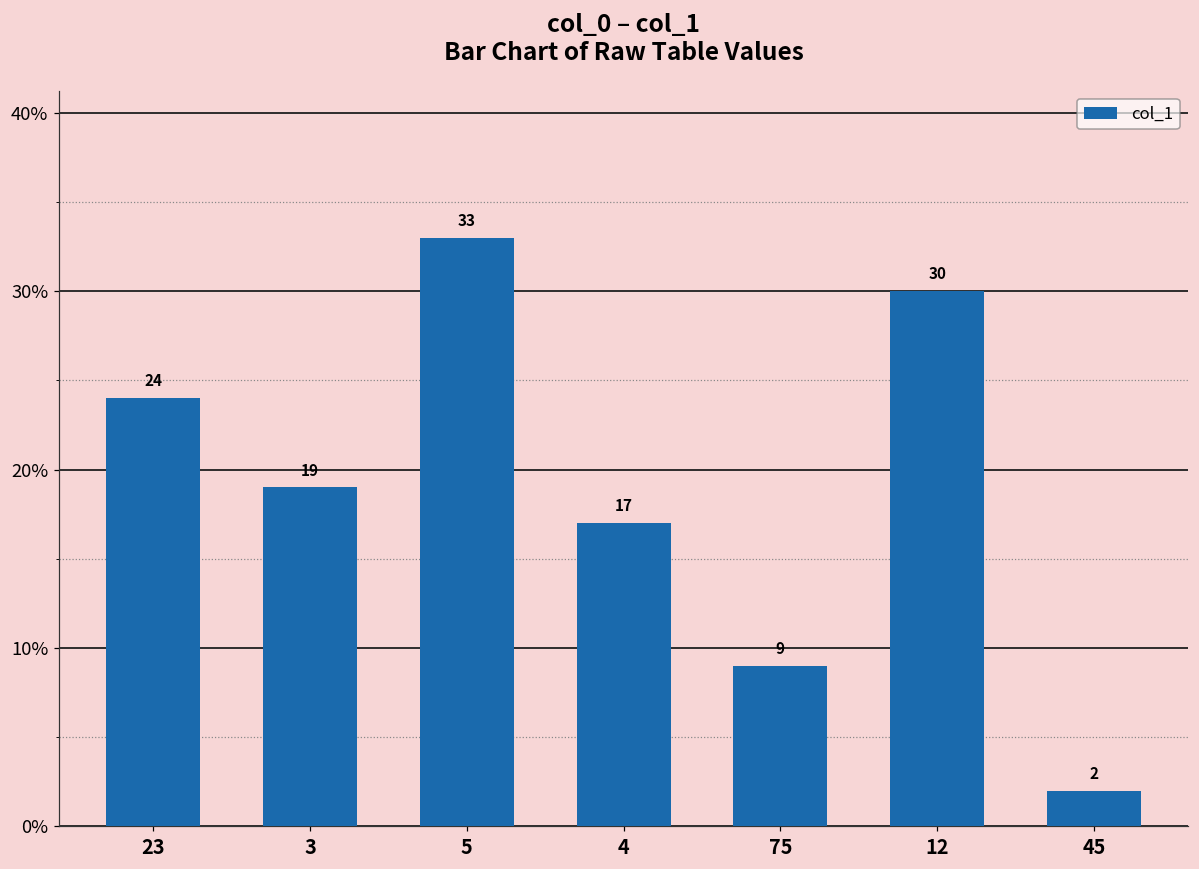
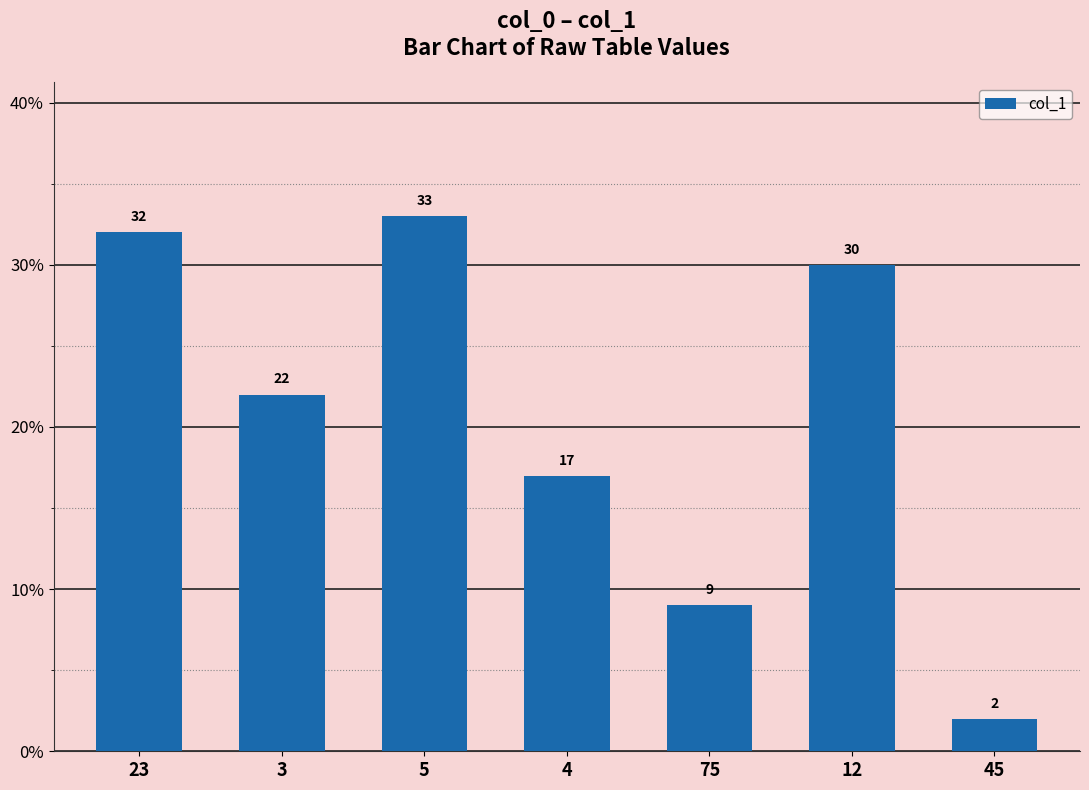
23: 24 -> 32
3: 19 -> 22
